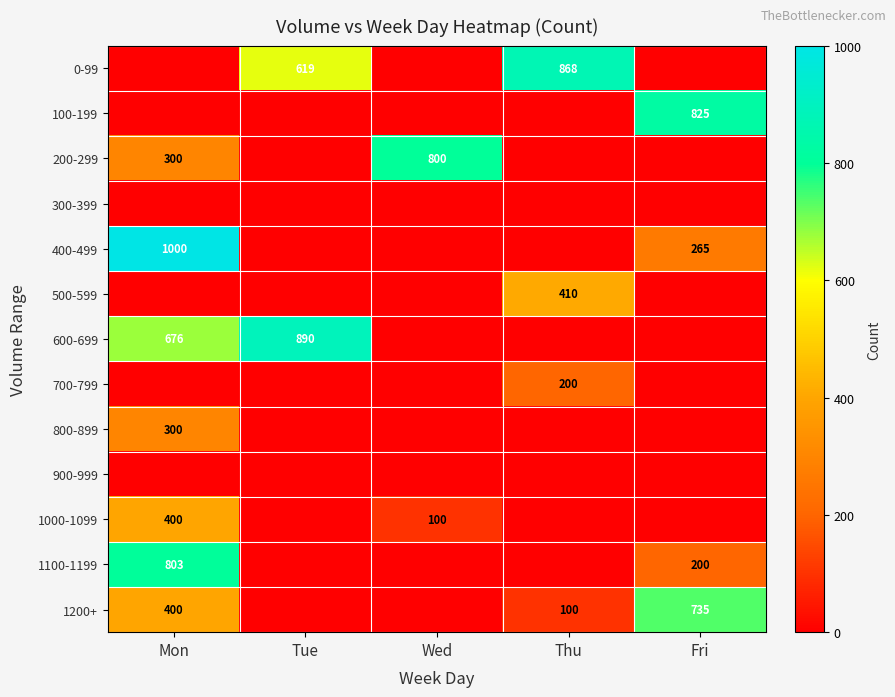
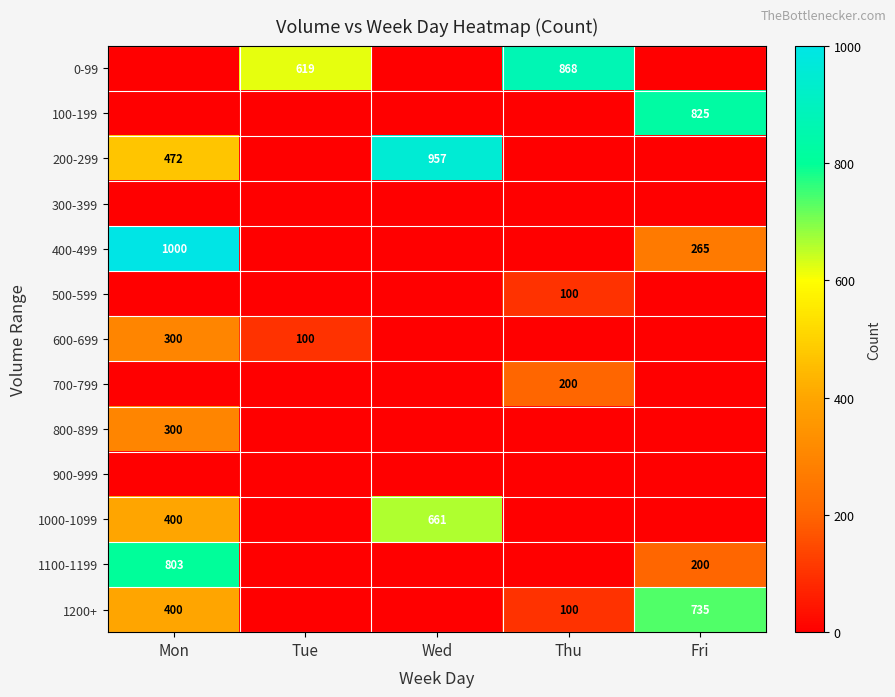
200-299, Mon: 300 -> 472
200-299, Wed: 800 -> 957
500-599, Thu: 410 -> 100
600-699, Mon: 676 -> 300
600-699, Tue: 890 -> 100
1000-1099, Wed: 100 -> 661
